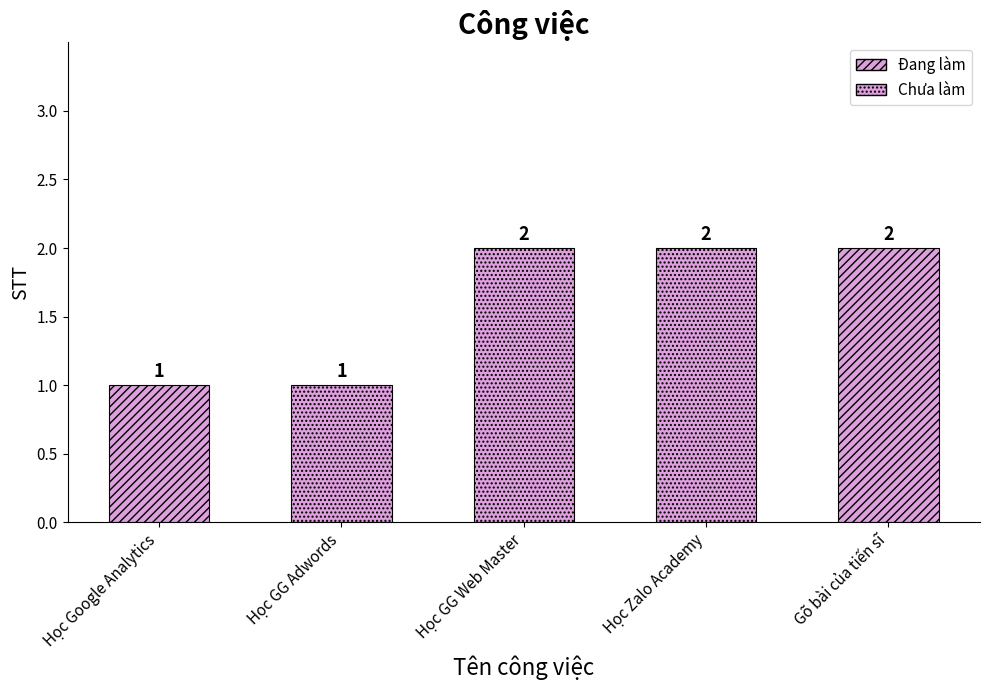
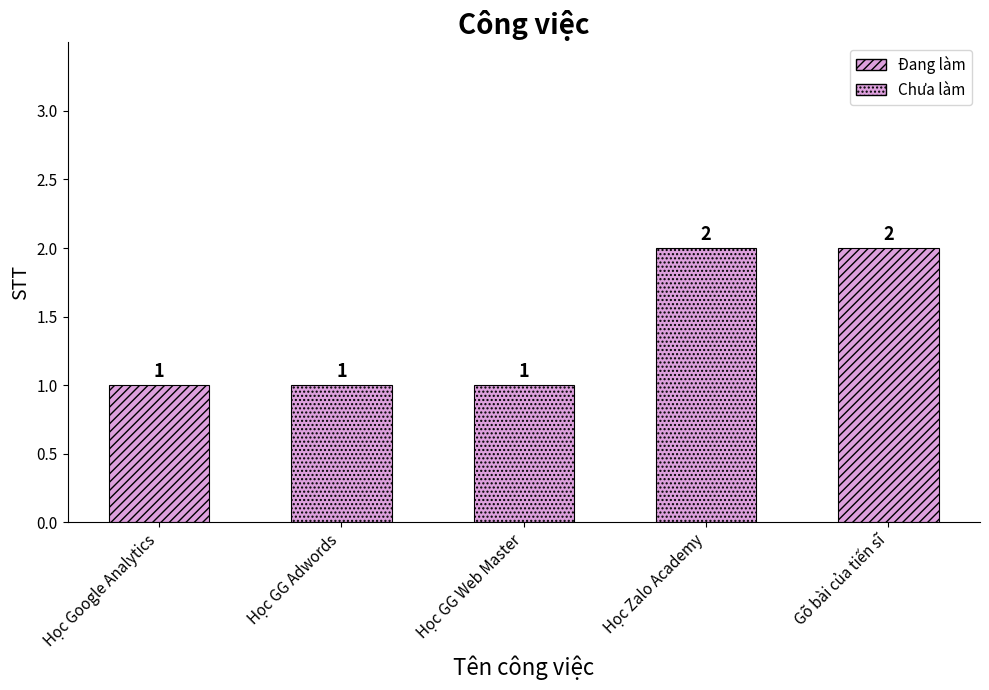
Học GG Web Master: 2 -> 1
